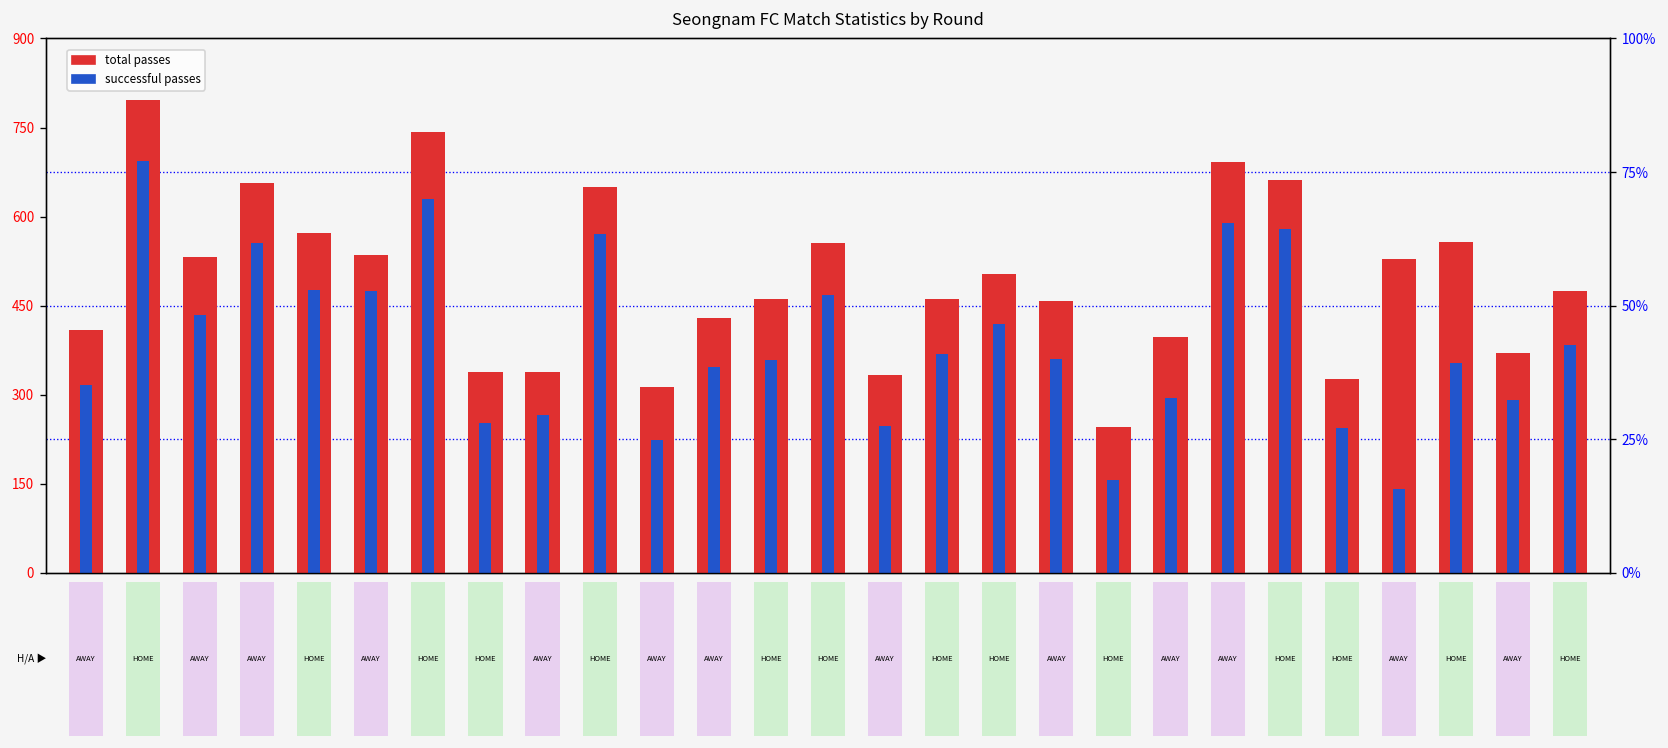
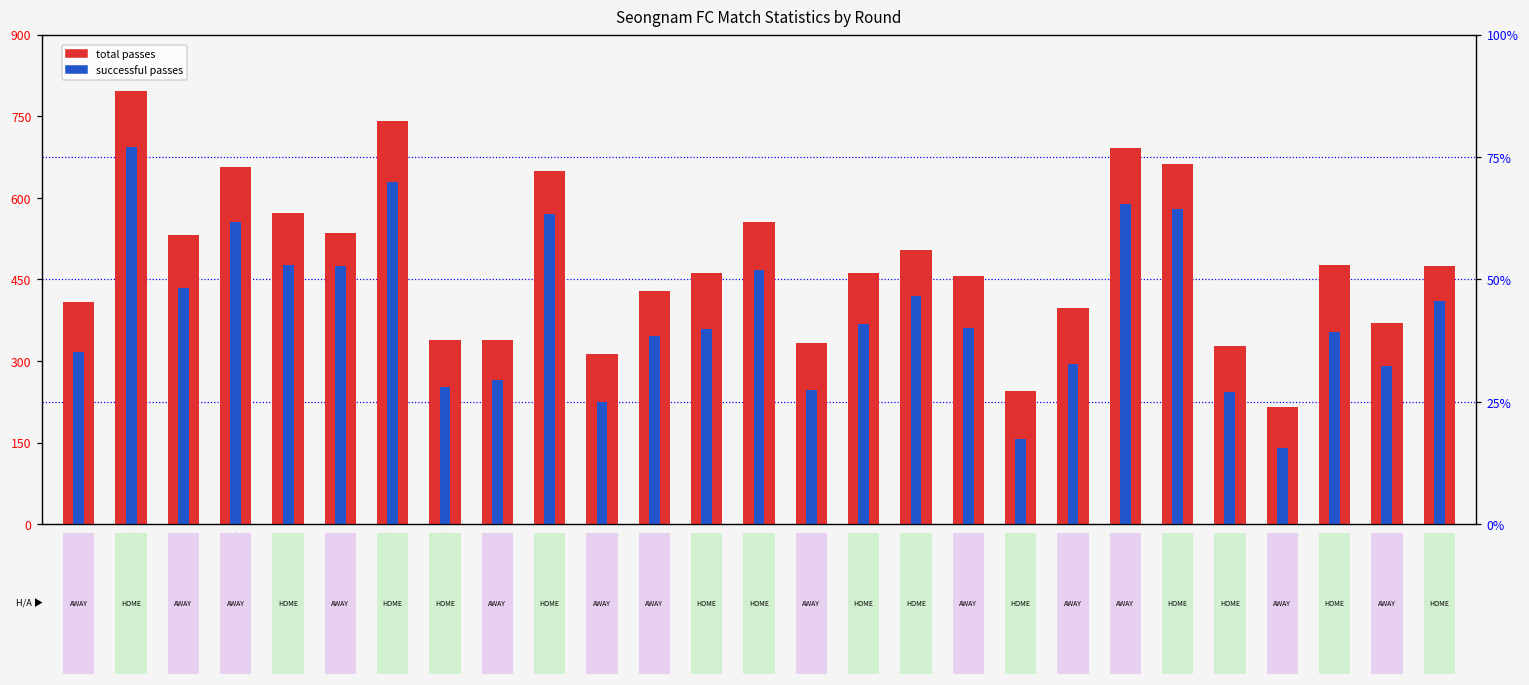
total passes, Rnd.24: 530 -> 220
total passes, Rnd.25: 560 -> 480
successful passes, Rnd.27: 380 -> 410
